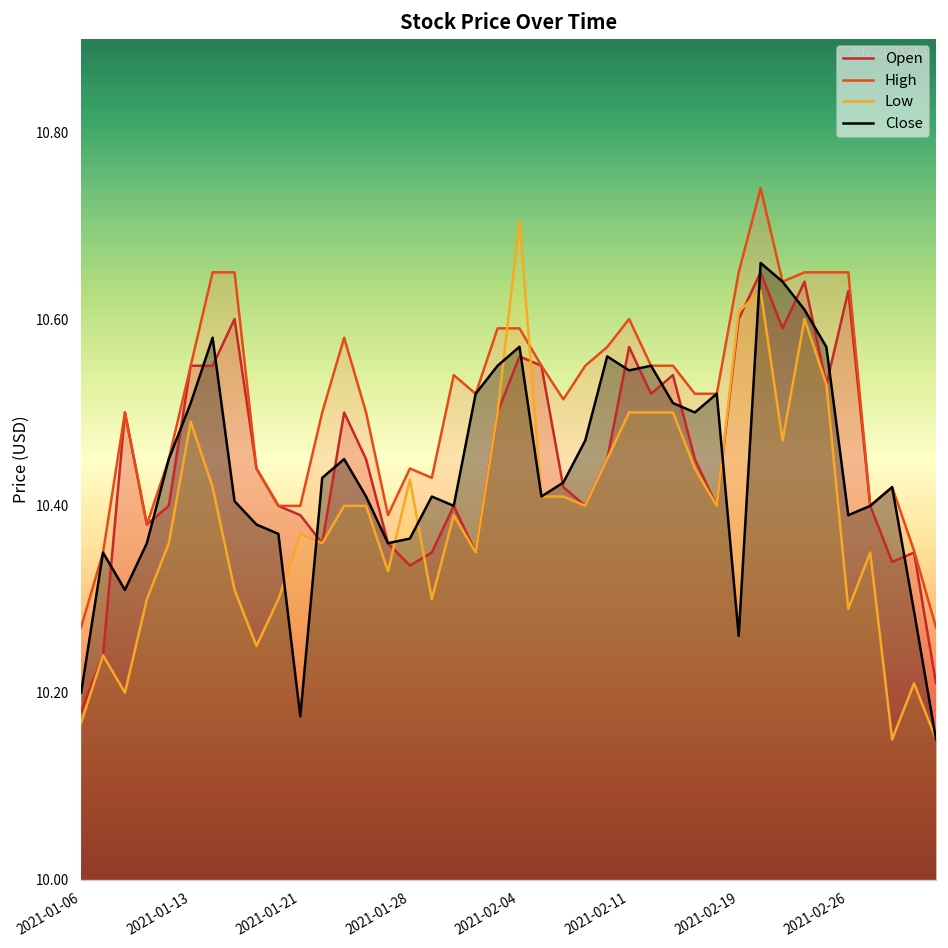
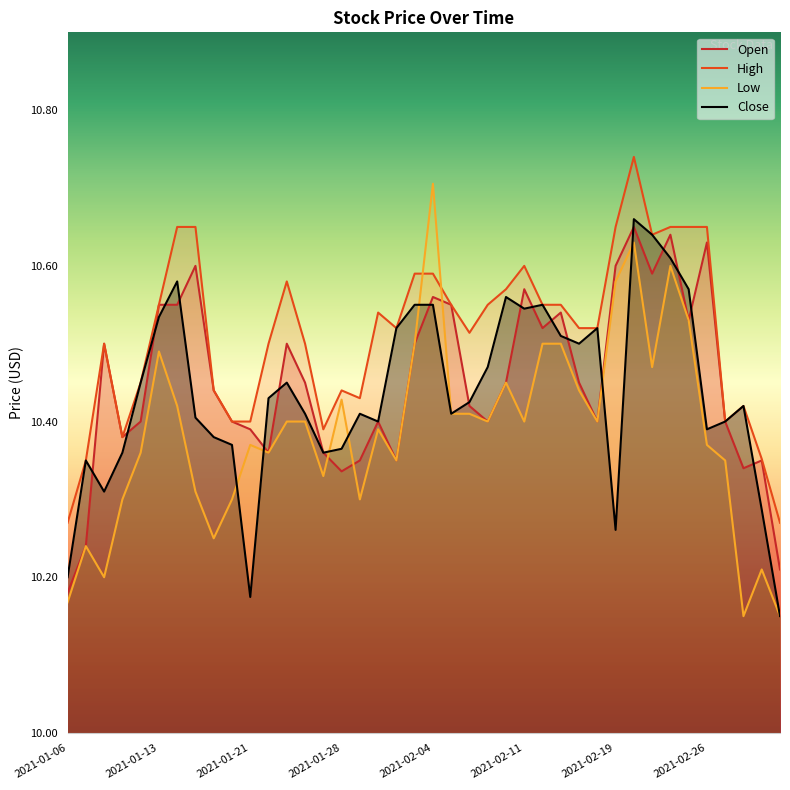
Close, 2021-01-13: 10.51 -> 10.53
Close, 2021-02-04: 10.57 -> 10.55
Low, 2021-02-11: 10.5 -> 10.4
Low, 2021-02-19: 10.61 -> 10.58
Low, 2021-02-26: 10.29 -> 10.37
